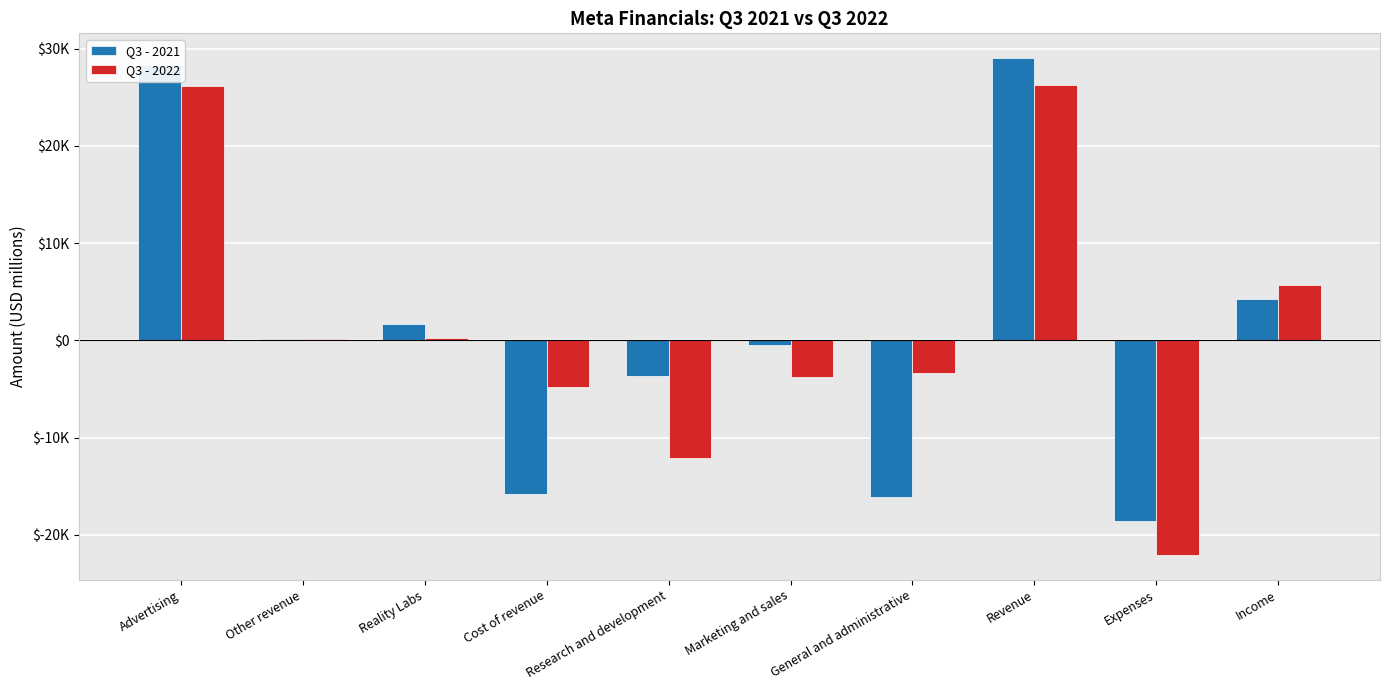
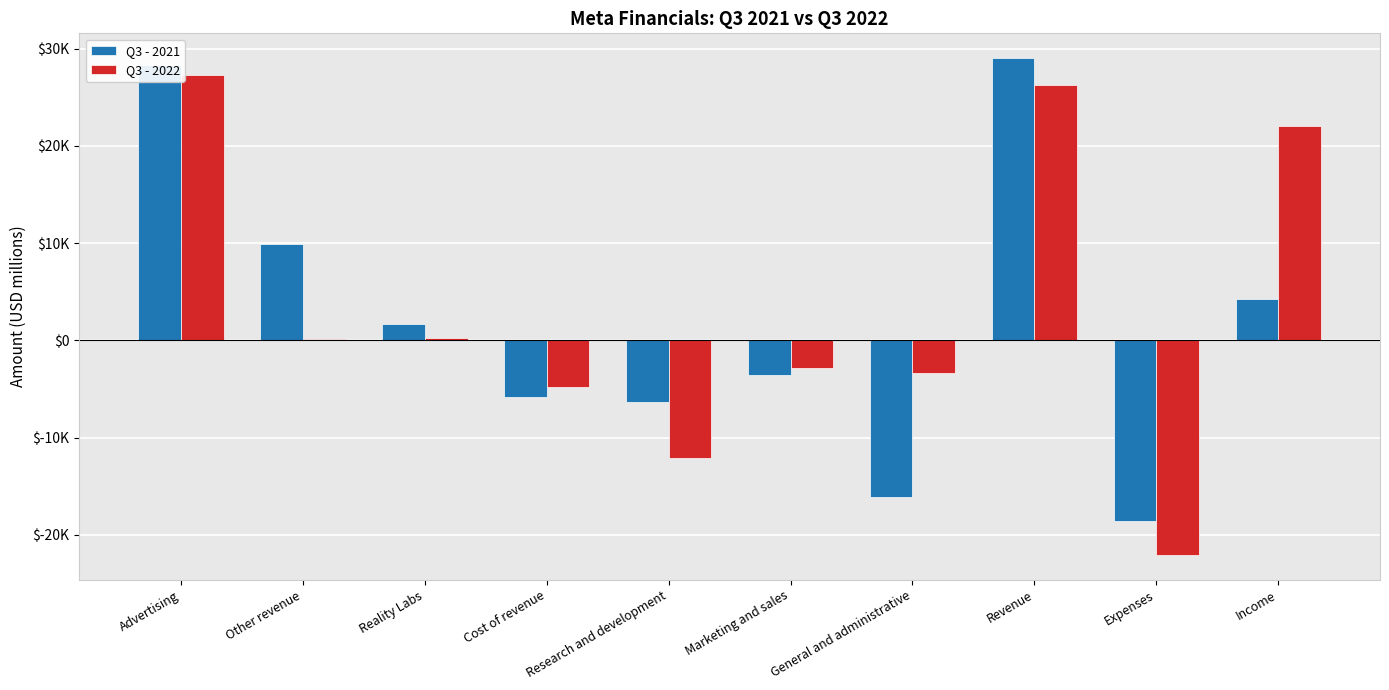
Q3 - 2022, Advertising: $26000 -> $27000
Q3 - 2021, Other revenue: $0 -> $10000
Q3 - 2021, Cost of revenue: $-16000 -> $-6000
Q3 - 2021, Research and development: $-4000 -> $-6000
Q3 - 2021, Marketing and sales: $0 -> $-4000
Q3 - 2022, Marketing and sales: $-4000 -> $-3000
Q3 - 2022, Income: $6000 -> $22000
